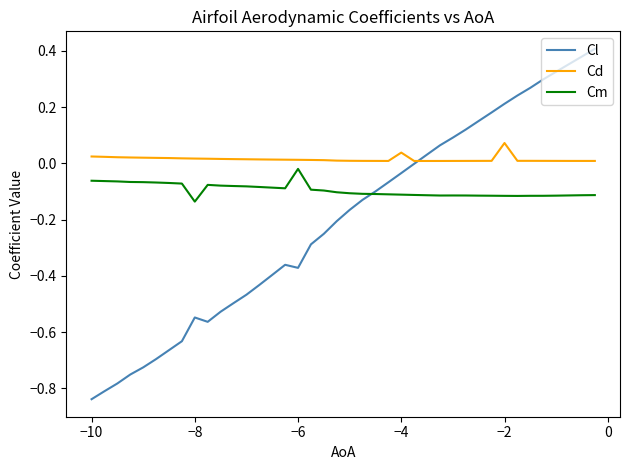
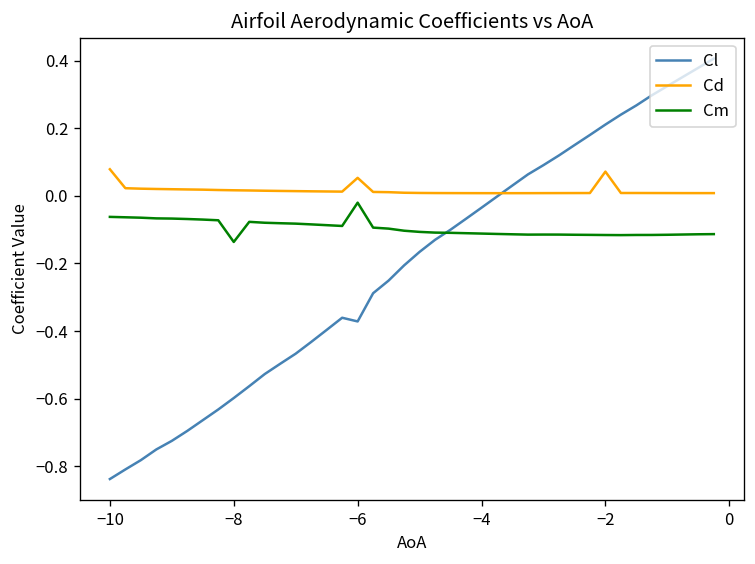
Cd, −10: 0.02 -> 0.08
Cl, −8: -0.55 -> -0.60
Cd, −6: 0.01 -> 0.05
Cd, −4: 0.04 -> 0.01
